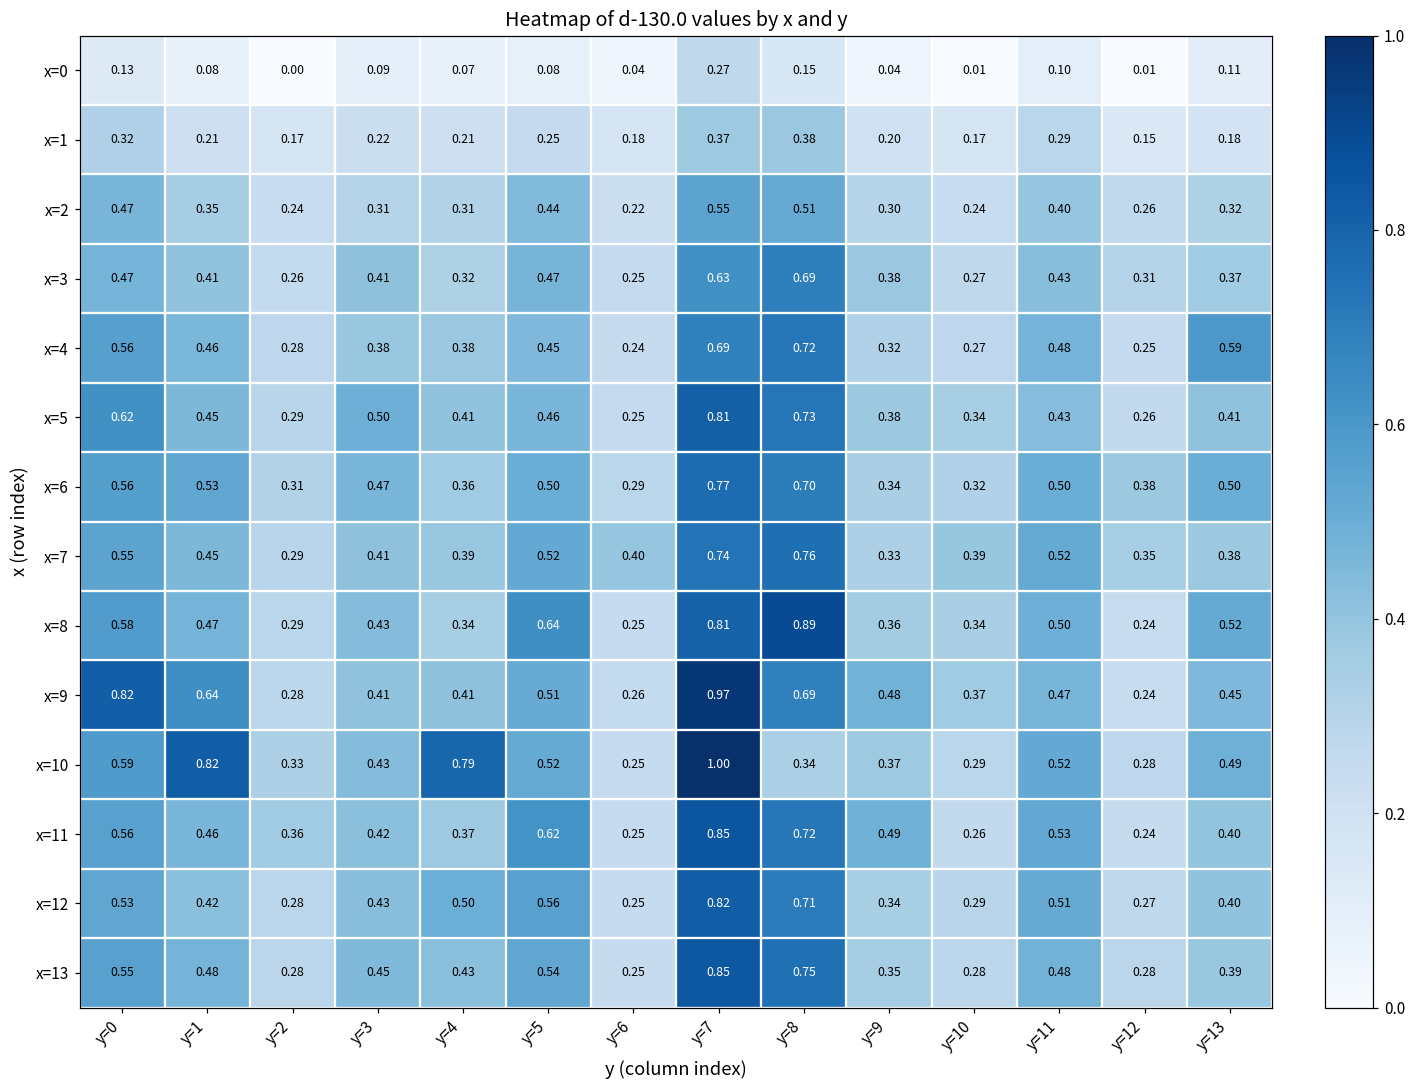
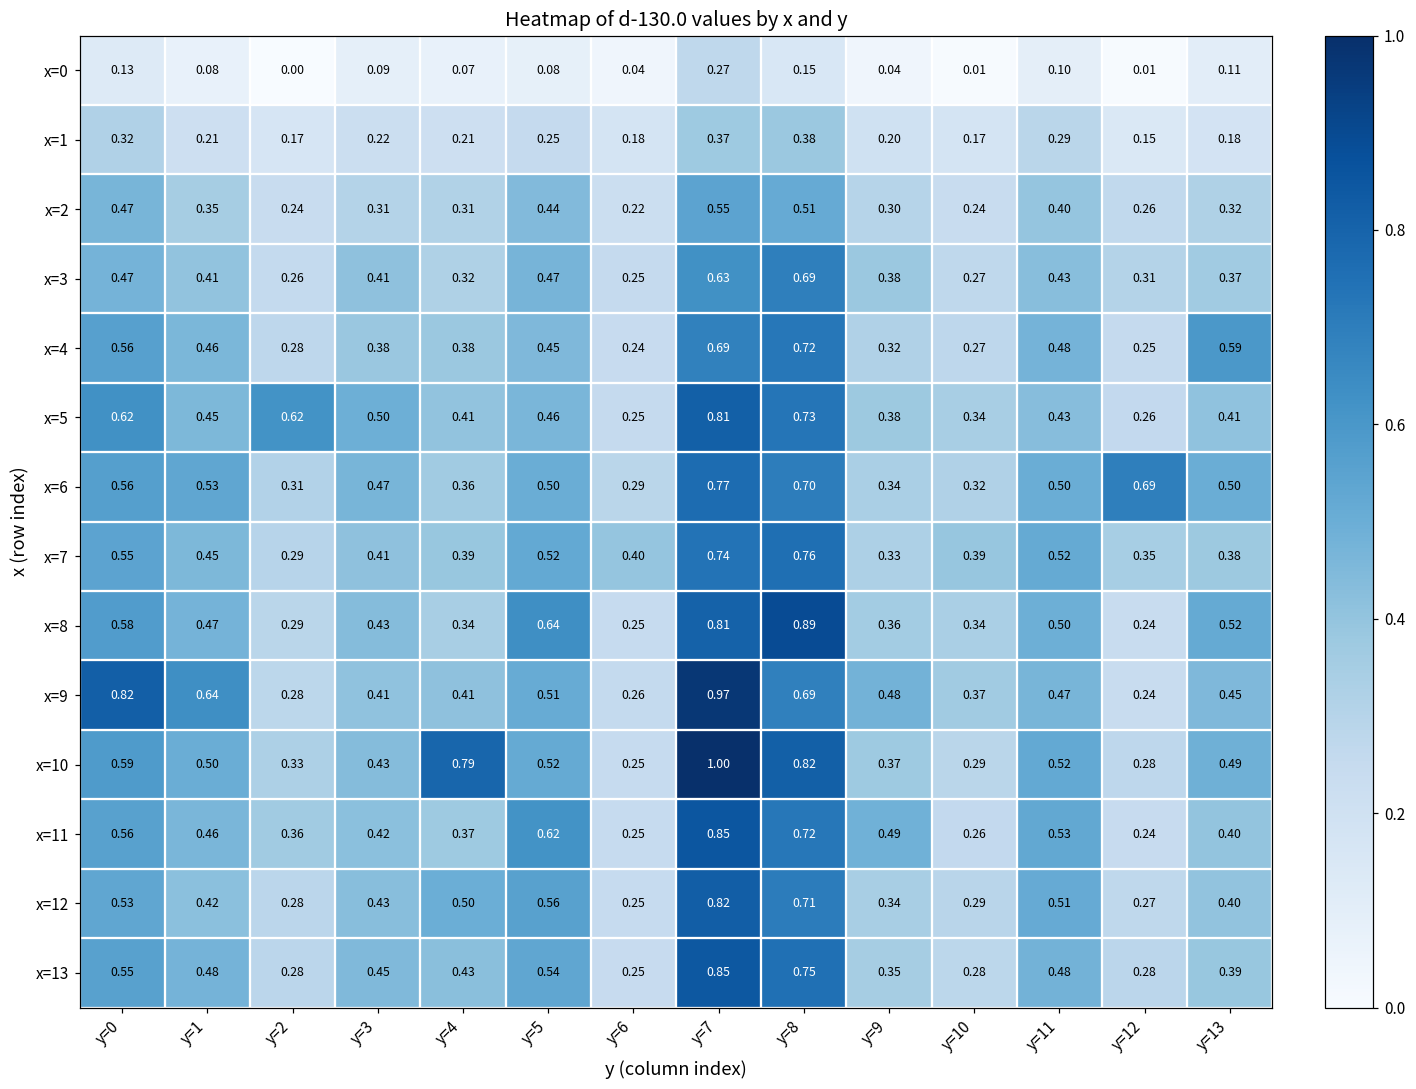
x=5, y=2: 0.29 -> 0.62
x=6, y=12: 0.38 -> 0.69
x=10, y=1: 0.82 -> 0.50
x=10, y=8: 0.34 -> 0.82
